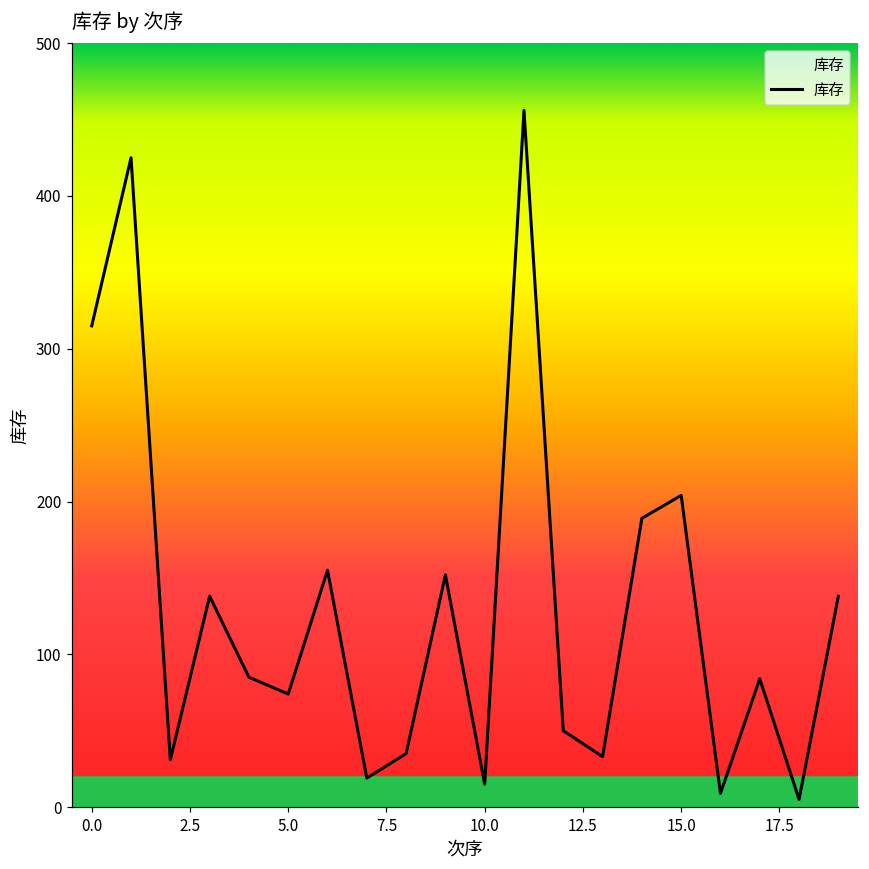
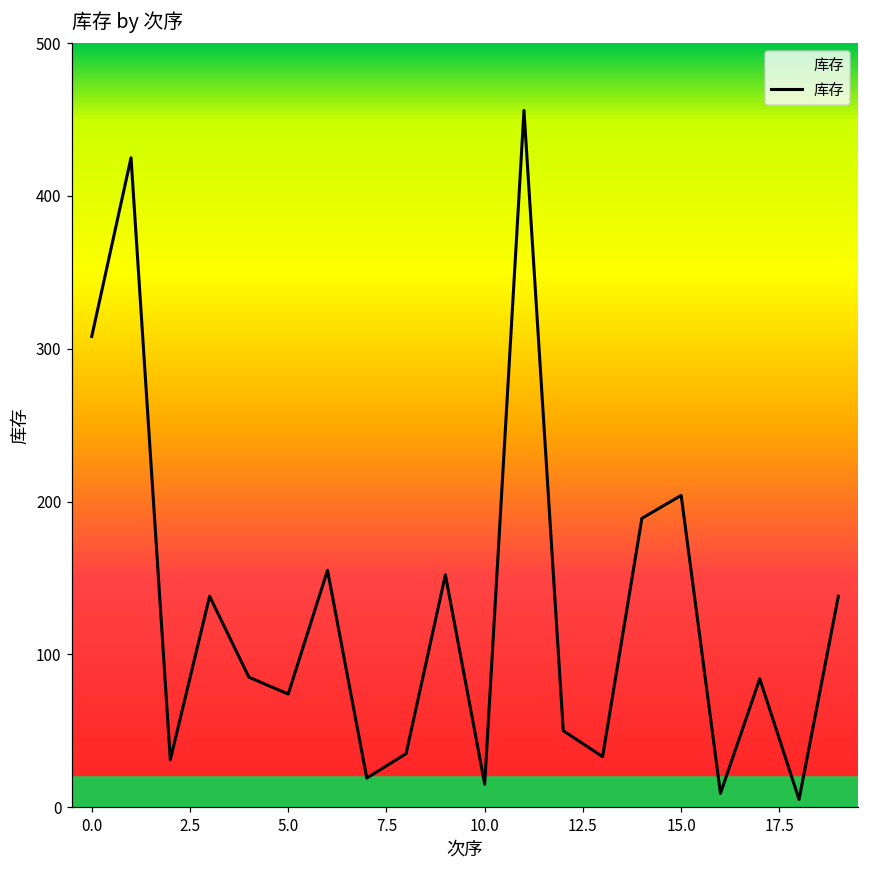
0.0: 315 -> 308
